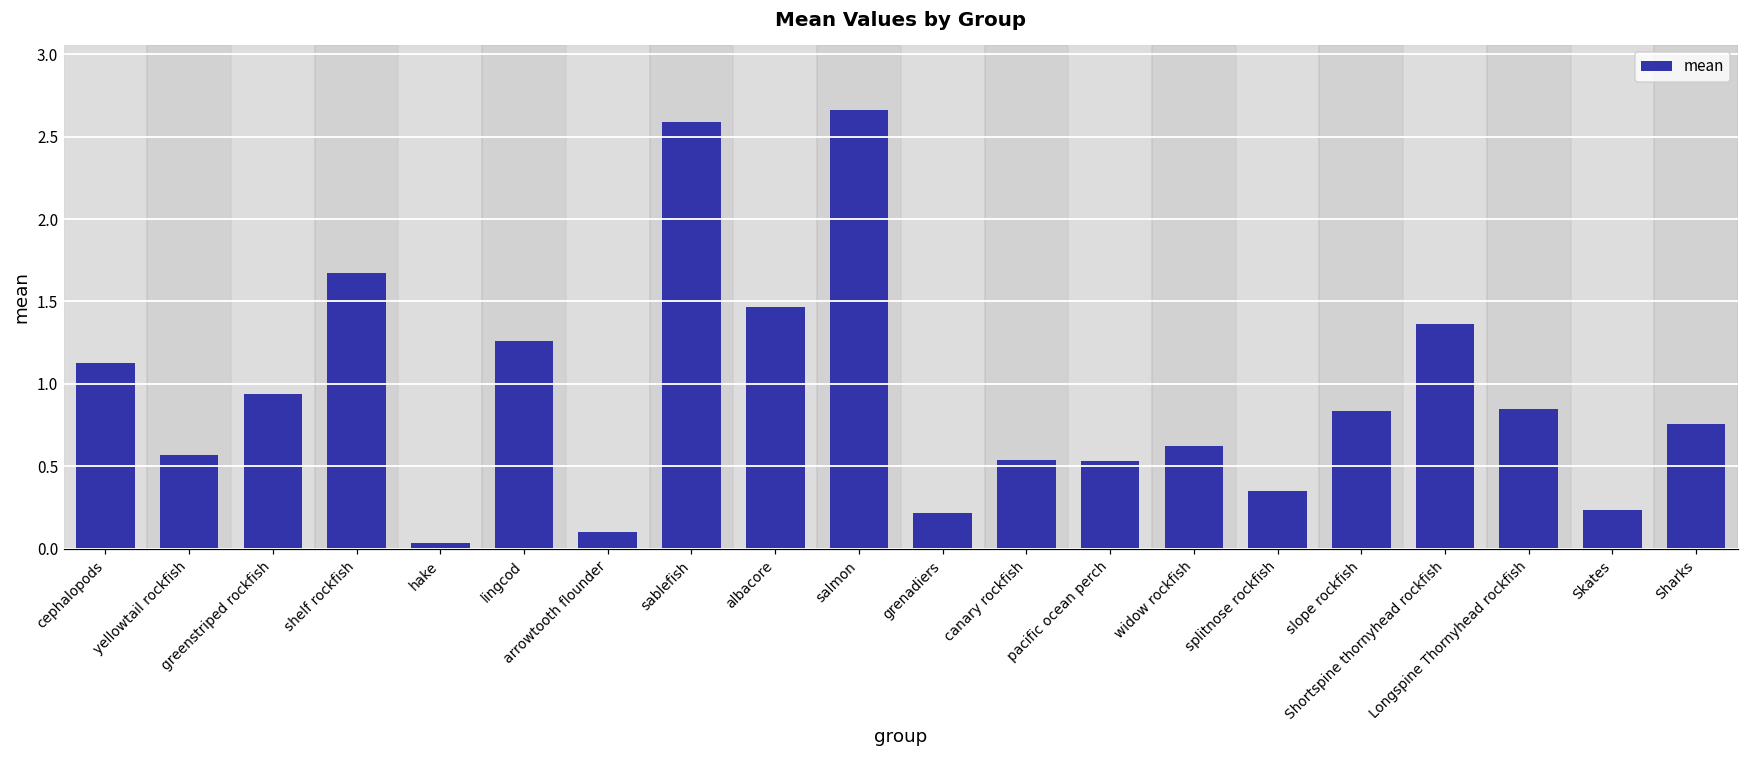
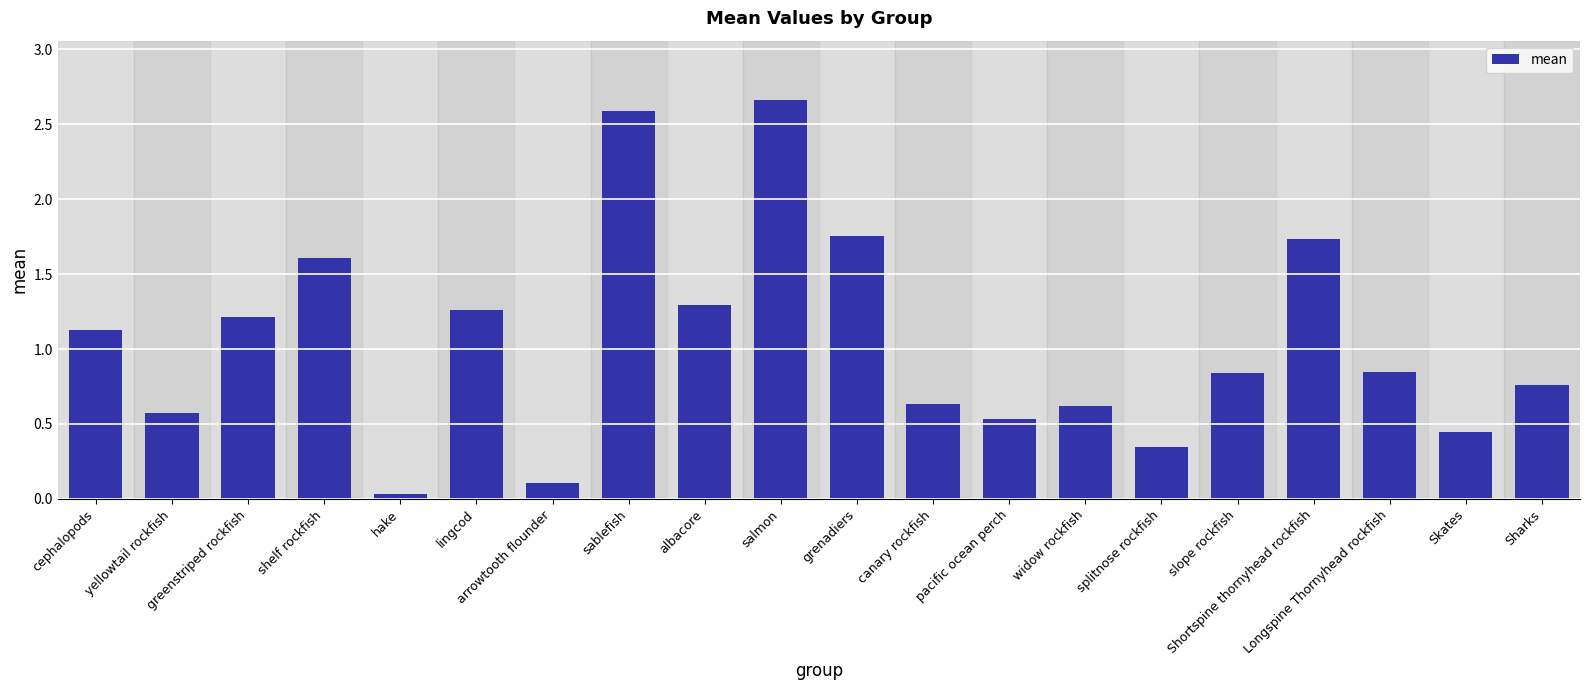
greenstriped rockfish: 0.94 -> 1.21
shelf rockfish: 1.67 -> 1.60
albacore: 1.46 -> 1.30
grenadiers: 0.22 -> 1.75
canary rockfish: 0.54 -> 0.63
Shortspine thornyhead rockfish: 1.36 -> 1.73
Skates: 0.24 -> 0.45
